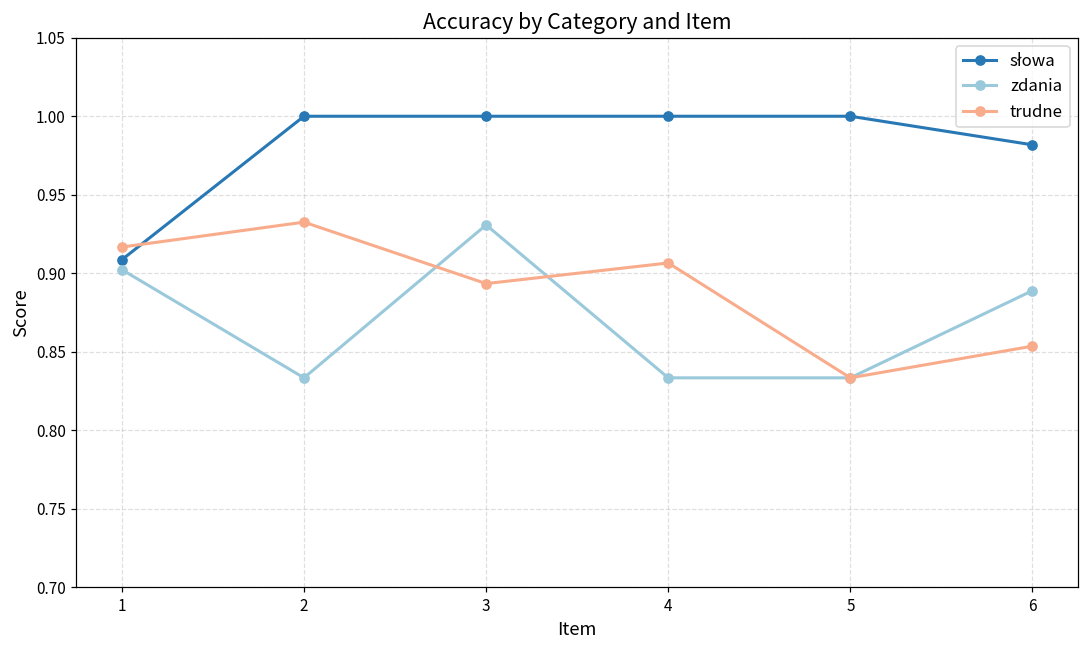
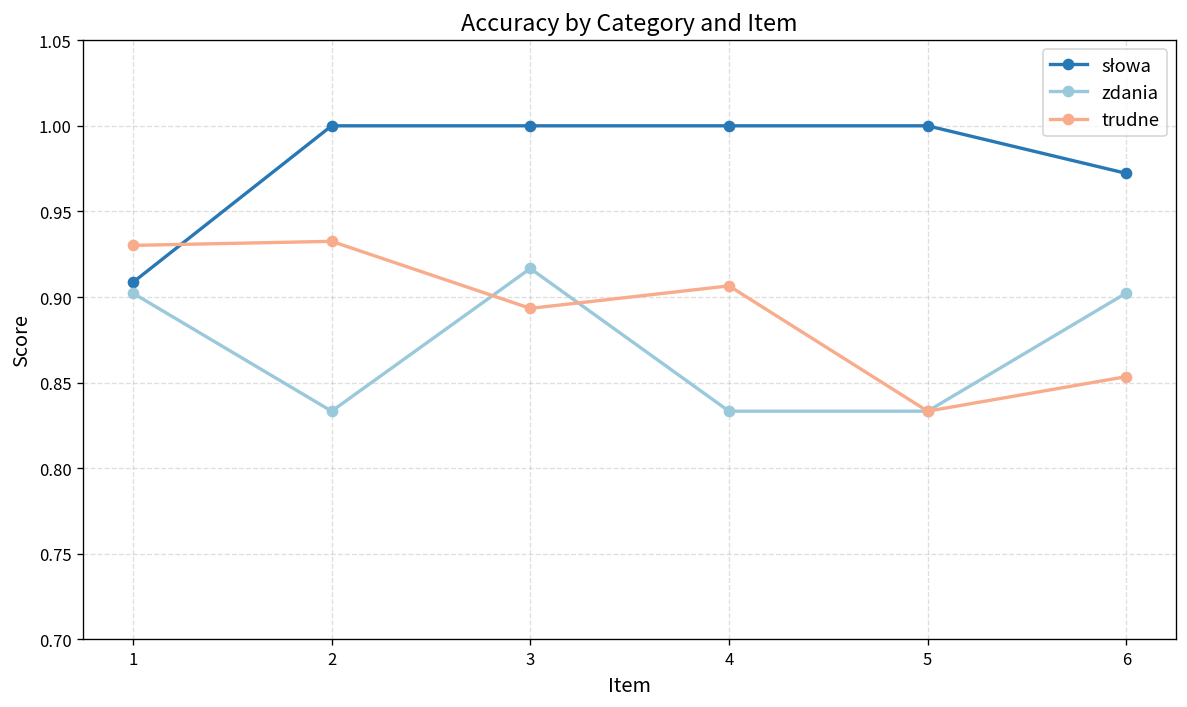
trudne, 1: 0.917 -> 0.930
zdania, 3: 0.931 -> 0.917
słowa, 6: 0.982 -> 0.972
zdania, 6: 0.889 -> 0.902
